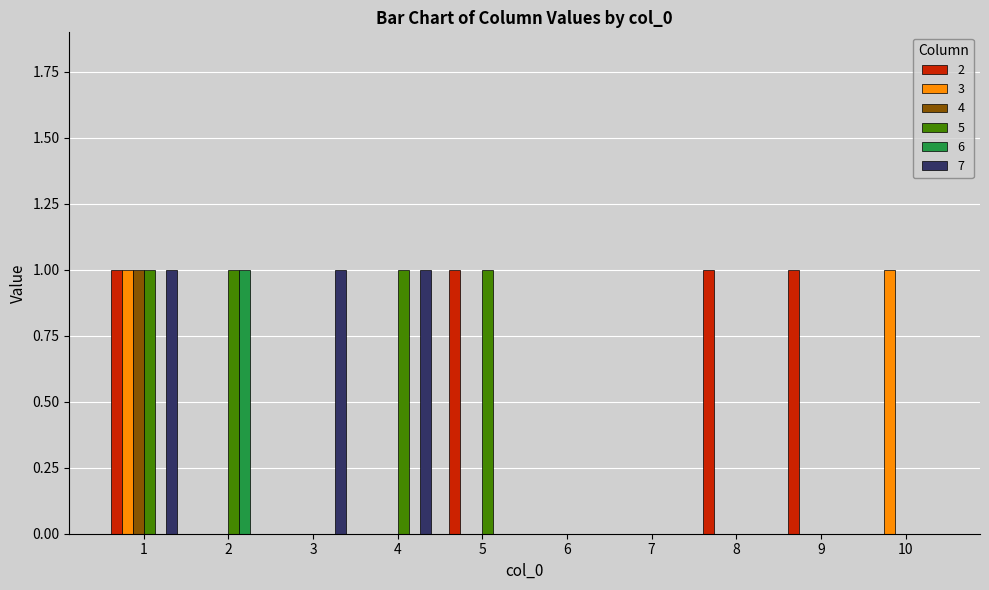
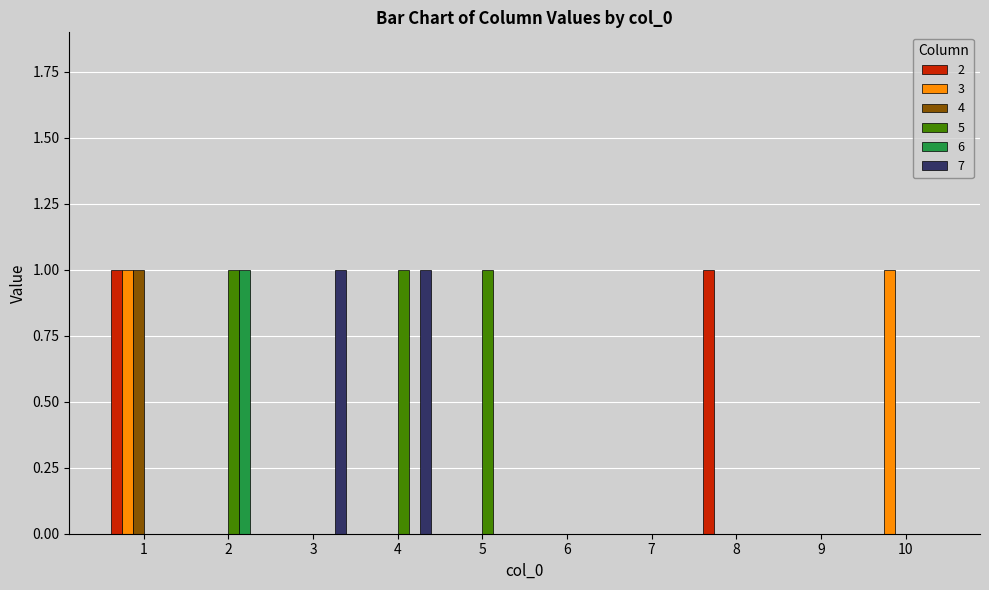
5, 1: 1 -> 0
7, 1: 1 -> 0
2, 5: 1 -> 0
2, 9: 1 -> 0
